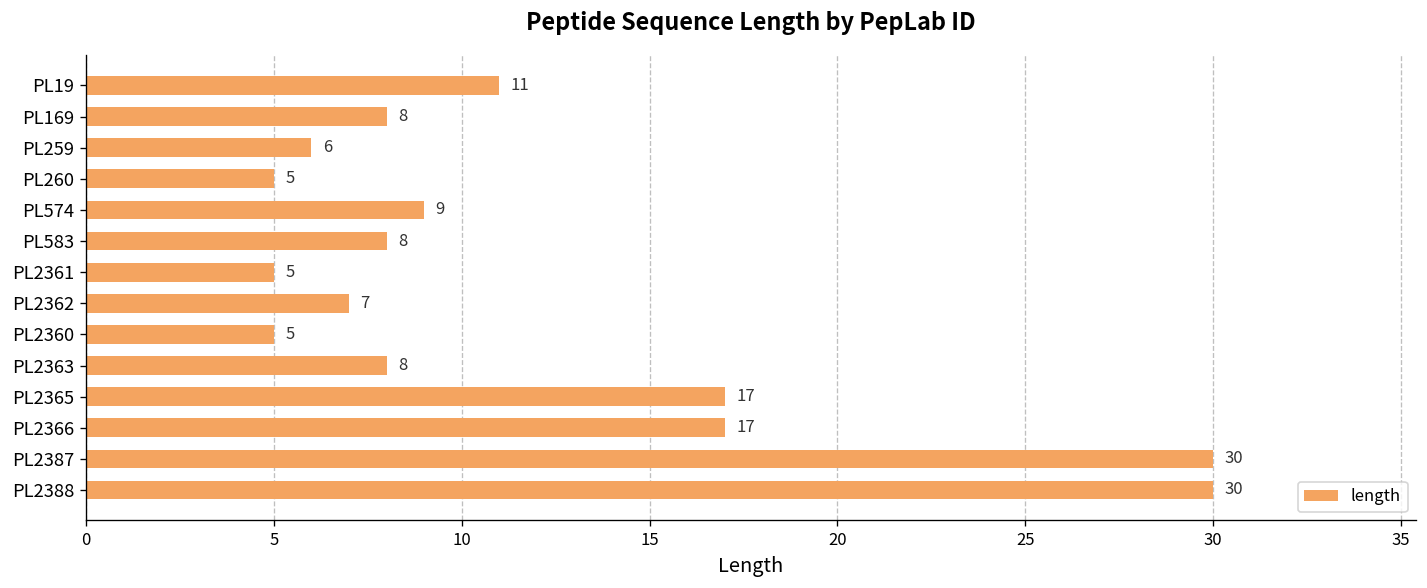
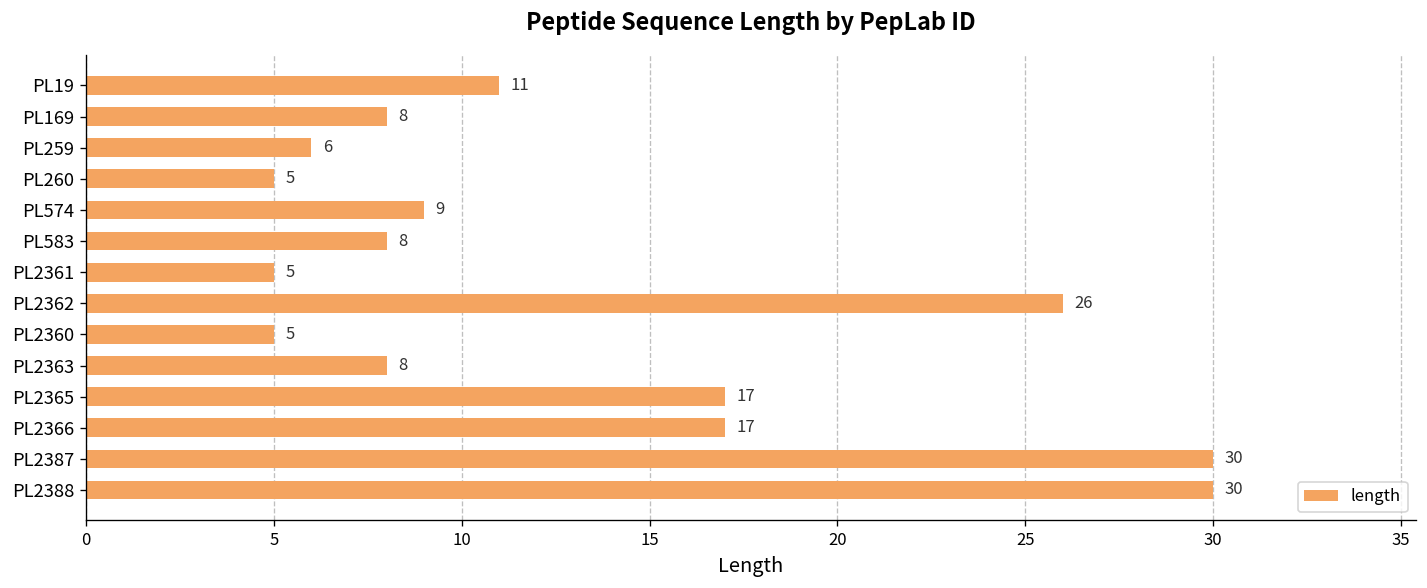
PL2362: 7 -> 26
